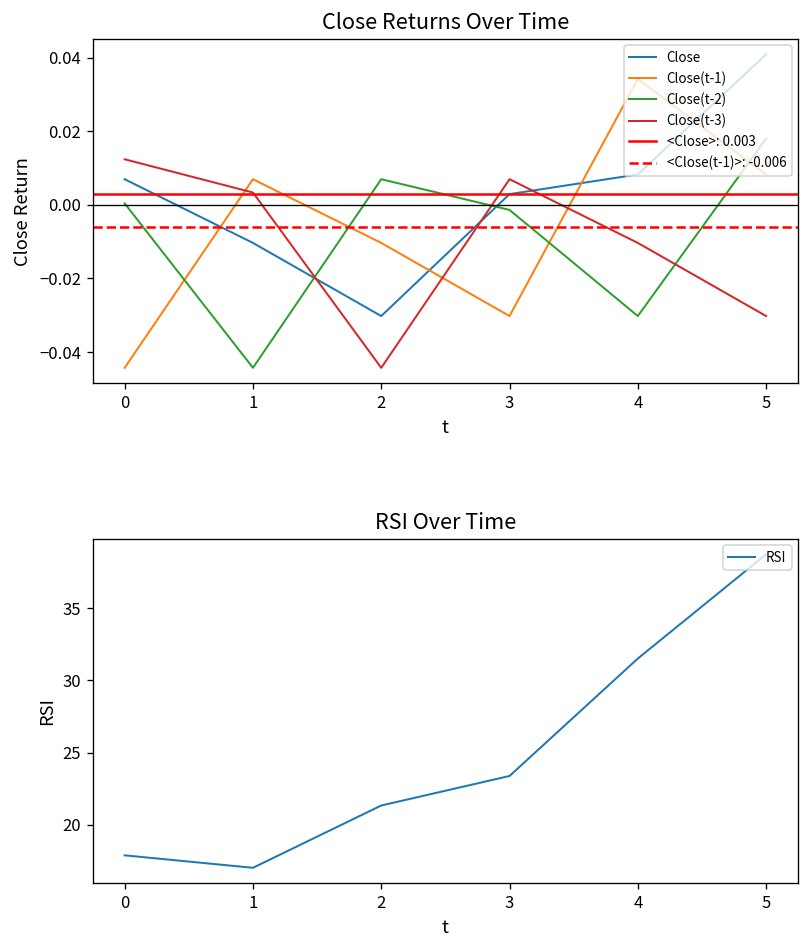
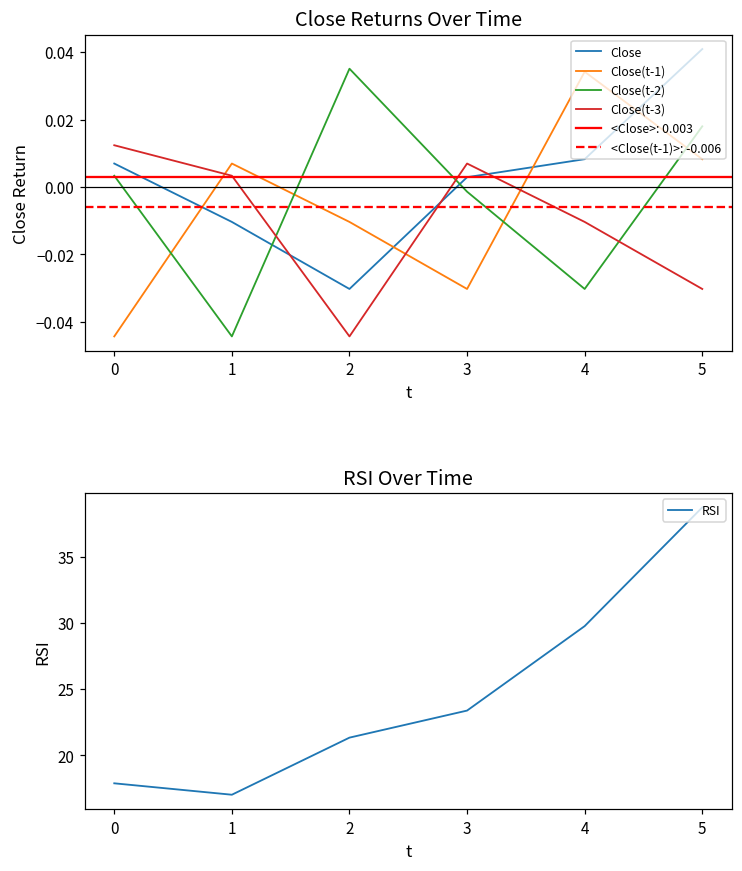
Close Returns Over Time, Close(t-2), 0: 0.000 -> 0.003
Close Returns Over Time, Close(t-2), 2: 0.007 -> 0.035
RSI Over Time, 4: 31.5 -> 29.8
